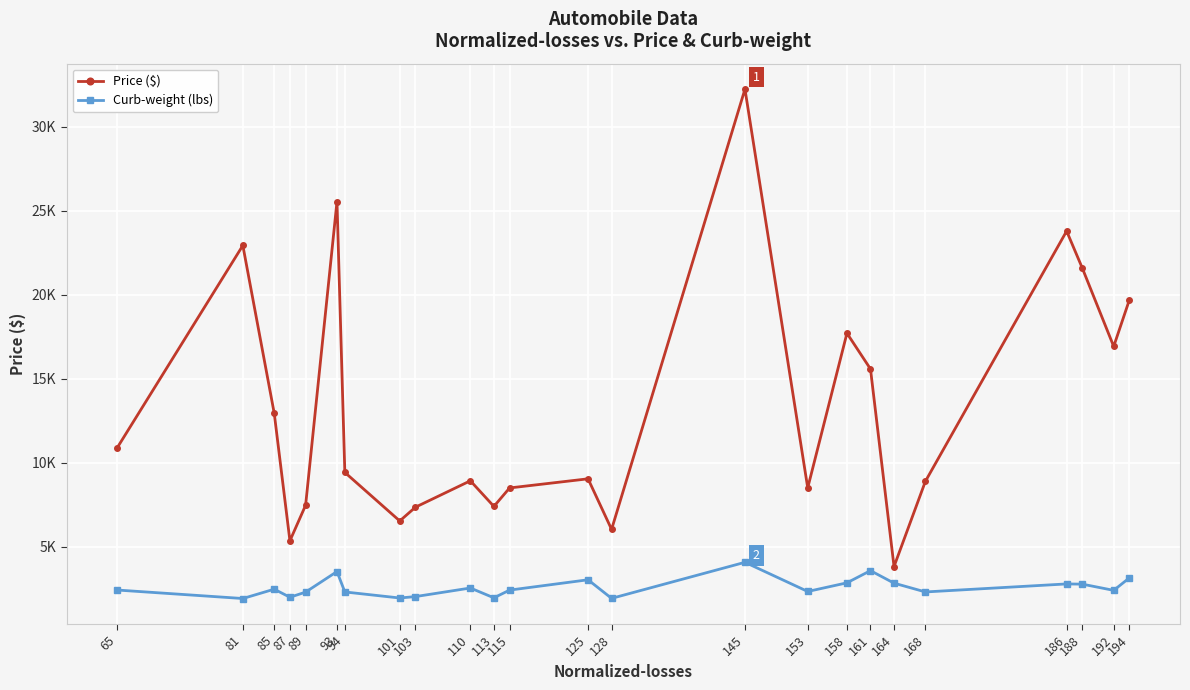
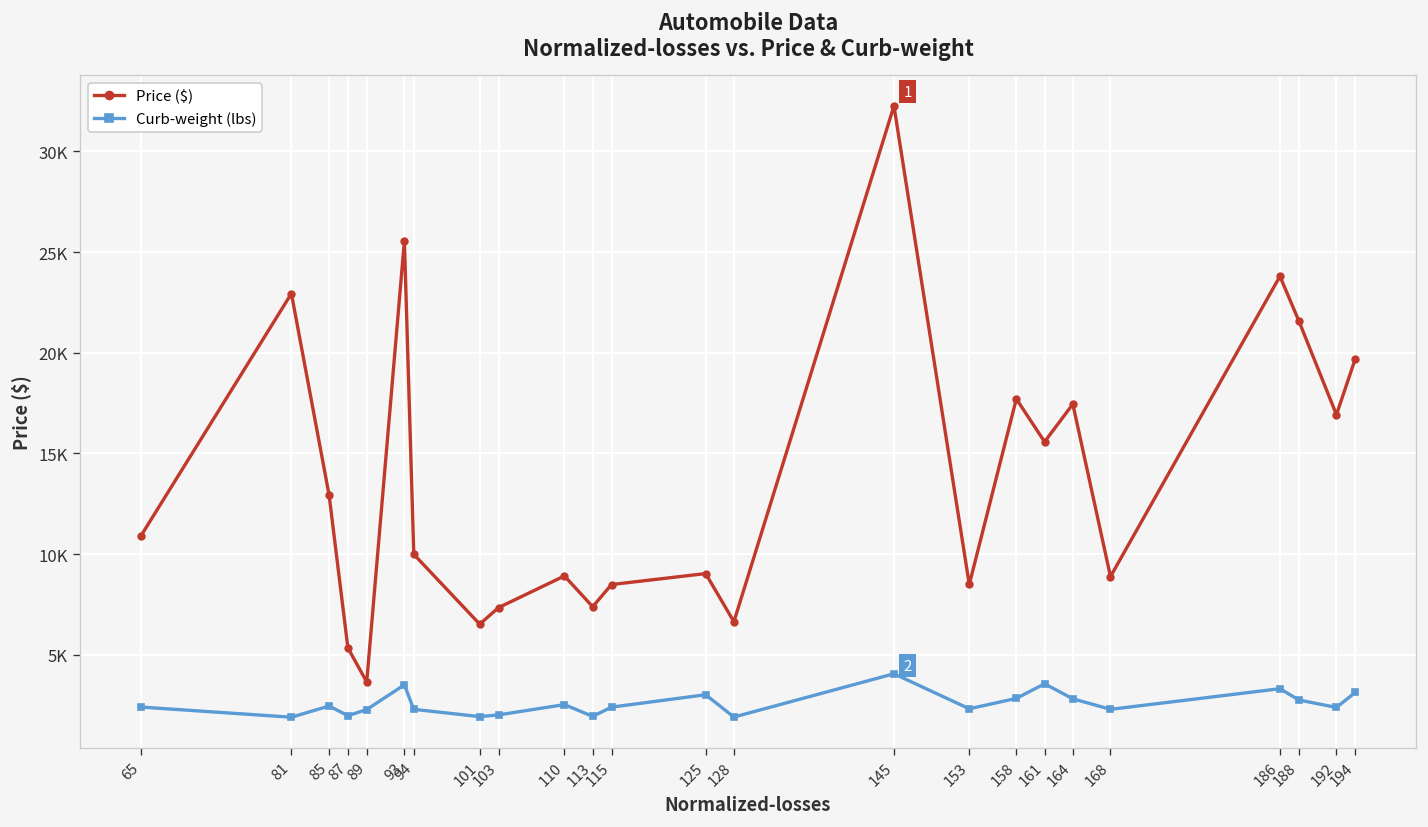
Price ($), 89: 7500 -> 3700
Price ($), 94: 9400 -> 10000
Price ($), 128: 6000 -> 6600
Price ($), 164: 3800 -> 17500
Curb-weight (lbs), 186: 2800 -> 3300
